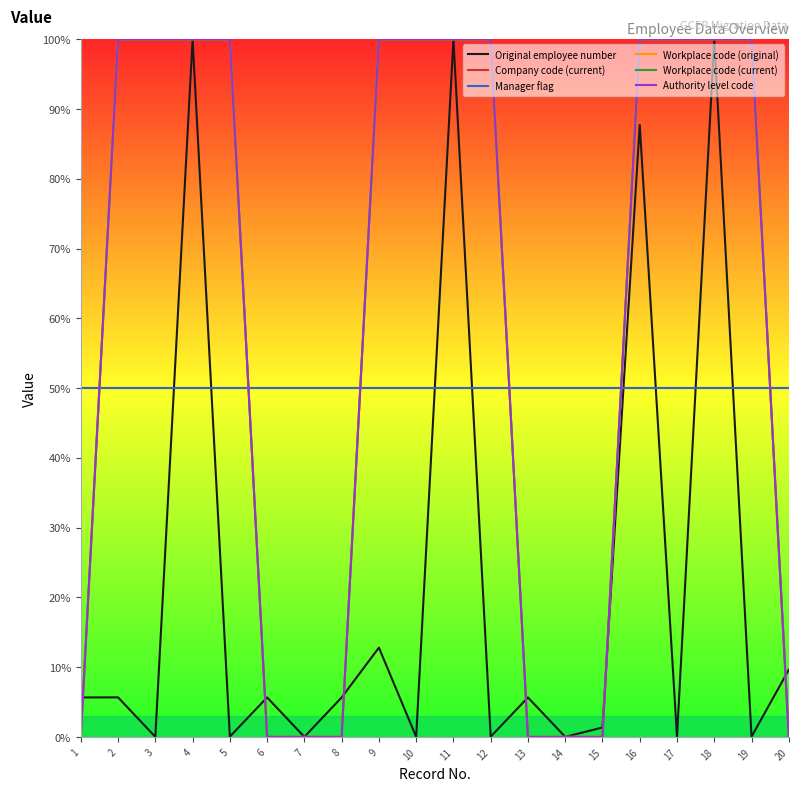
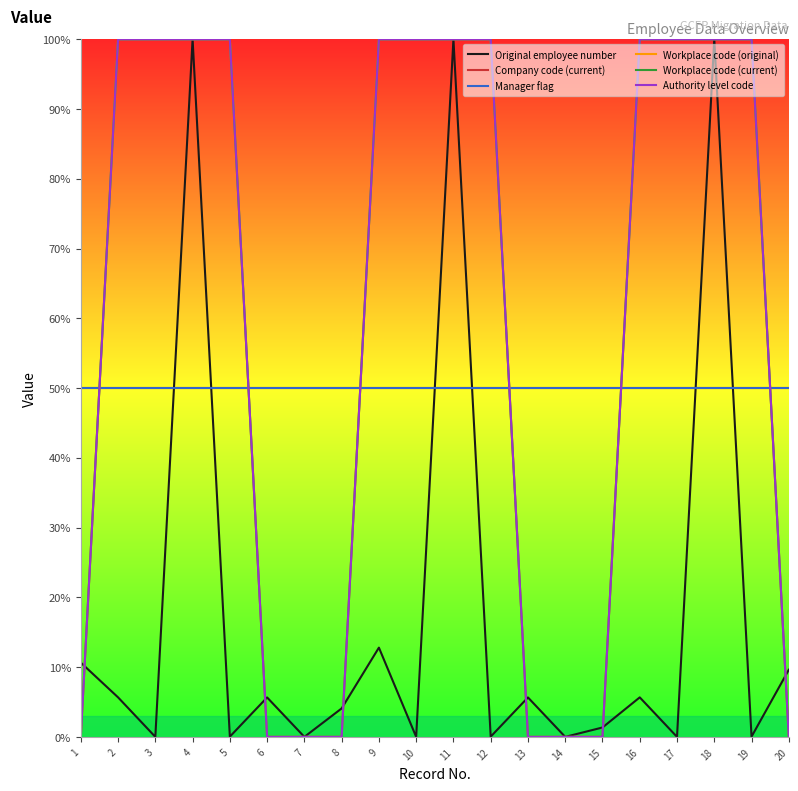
Original employee number, 1: 6% -> 11%
Original employee number, 8: 6% -> 4%
Original employee number, 16: 88% -> 6%
